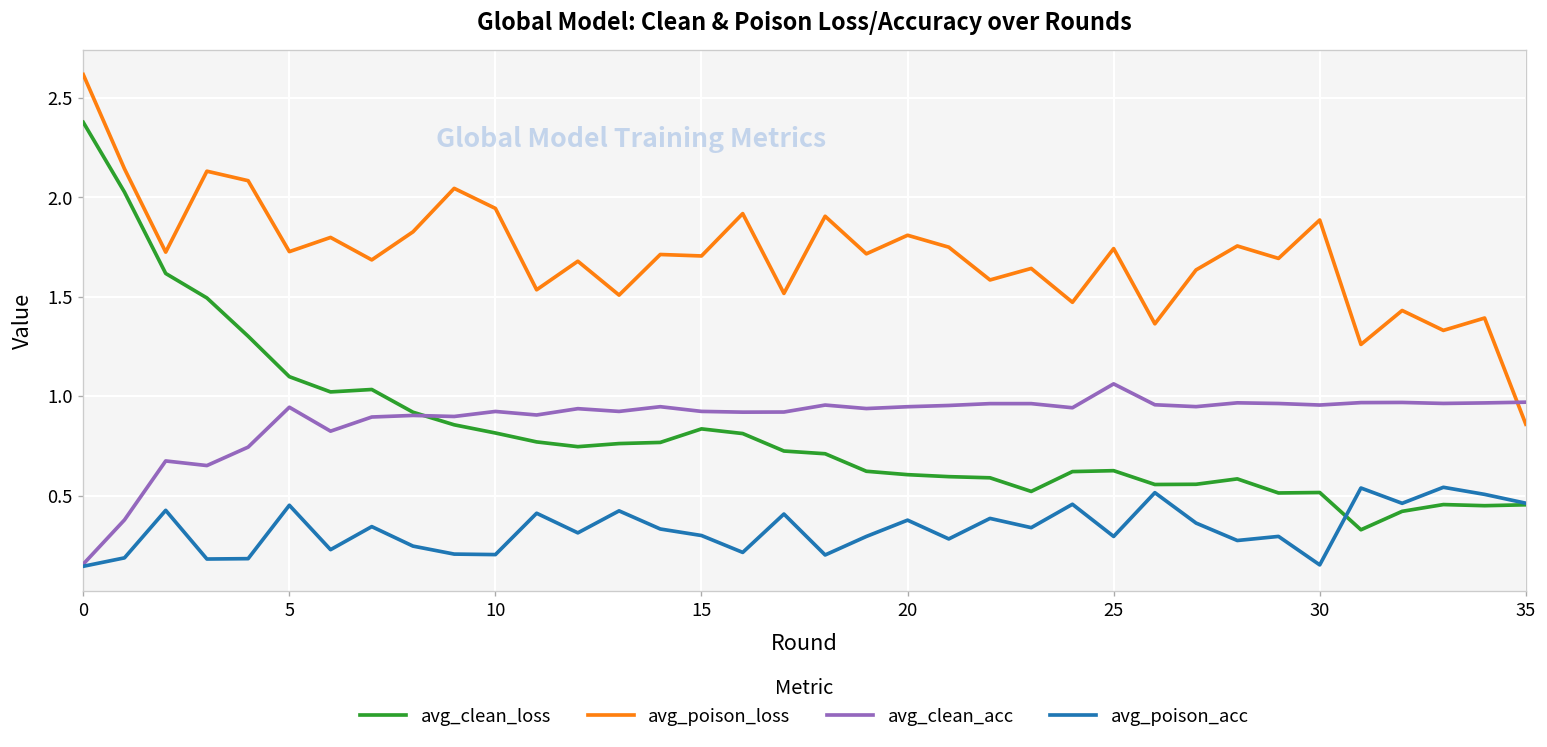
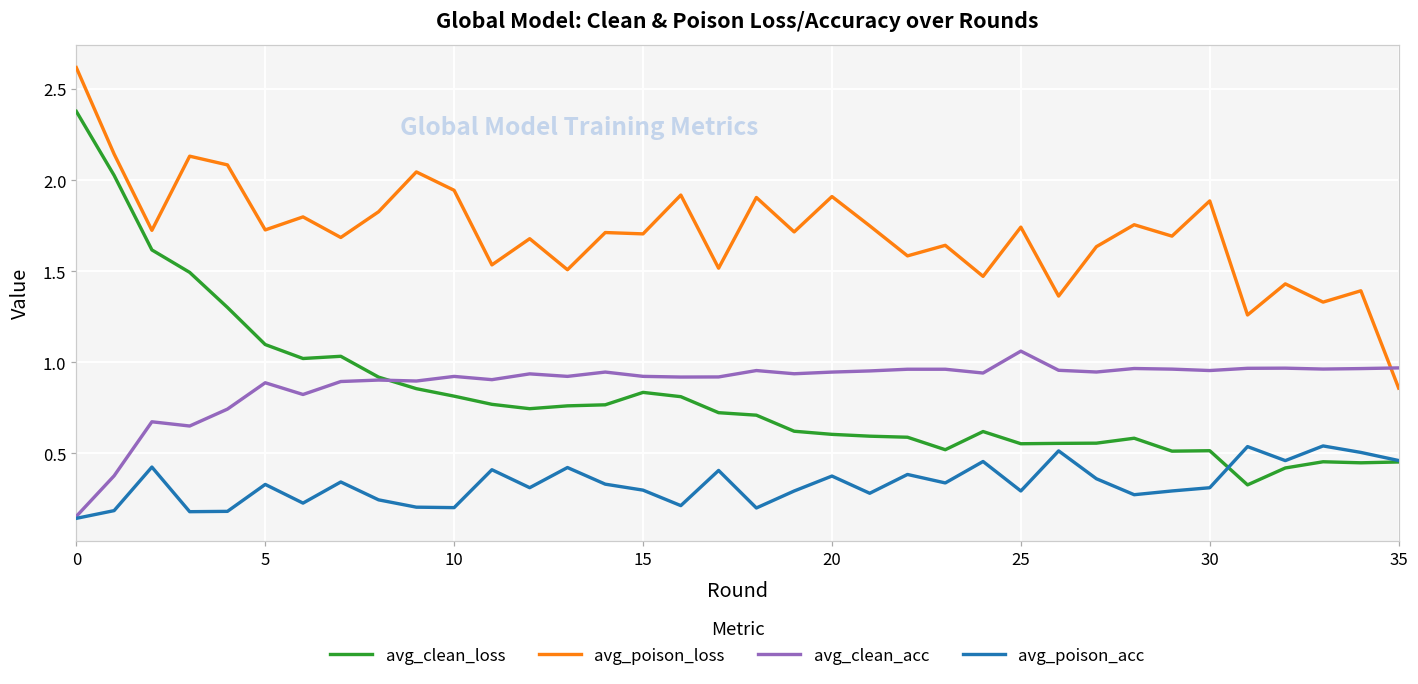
avg_clean_acc, 5: 0.94 -> 0.89
avg_poison_acc, 5: 0.45 -> 0.33
avg_poison_loss, 20: 1.81 -> 1.91
avg_clean_loss, 25: 0.63 -> 0.55
avg_poison_acc, 30: 0.15 -> 0.31
